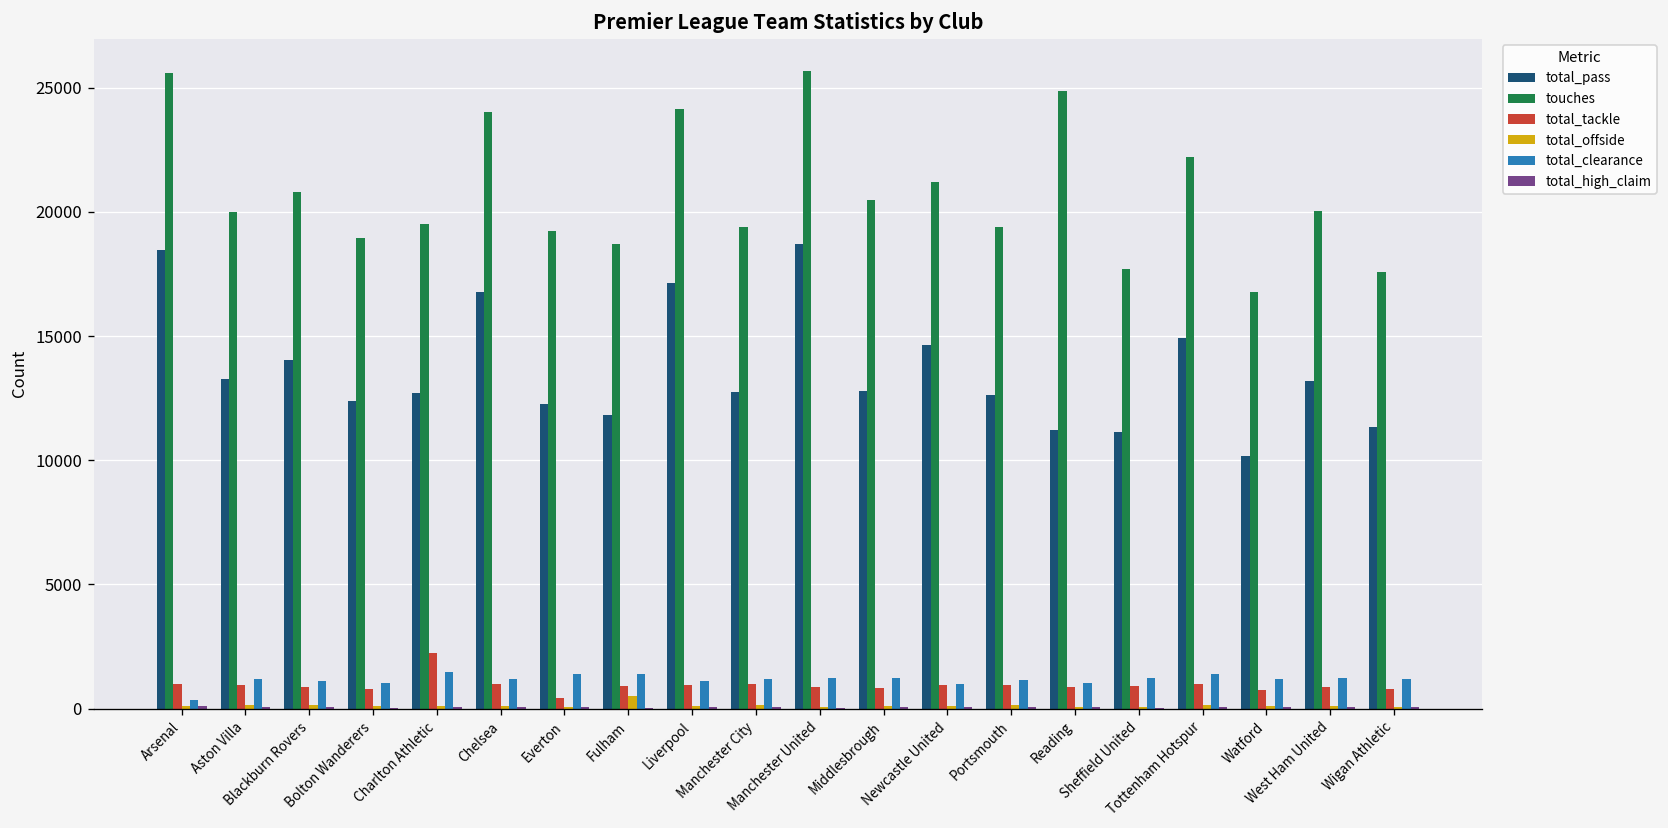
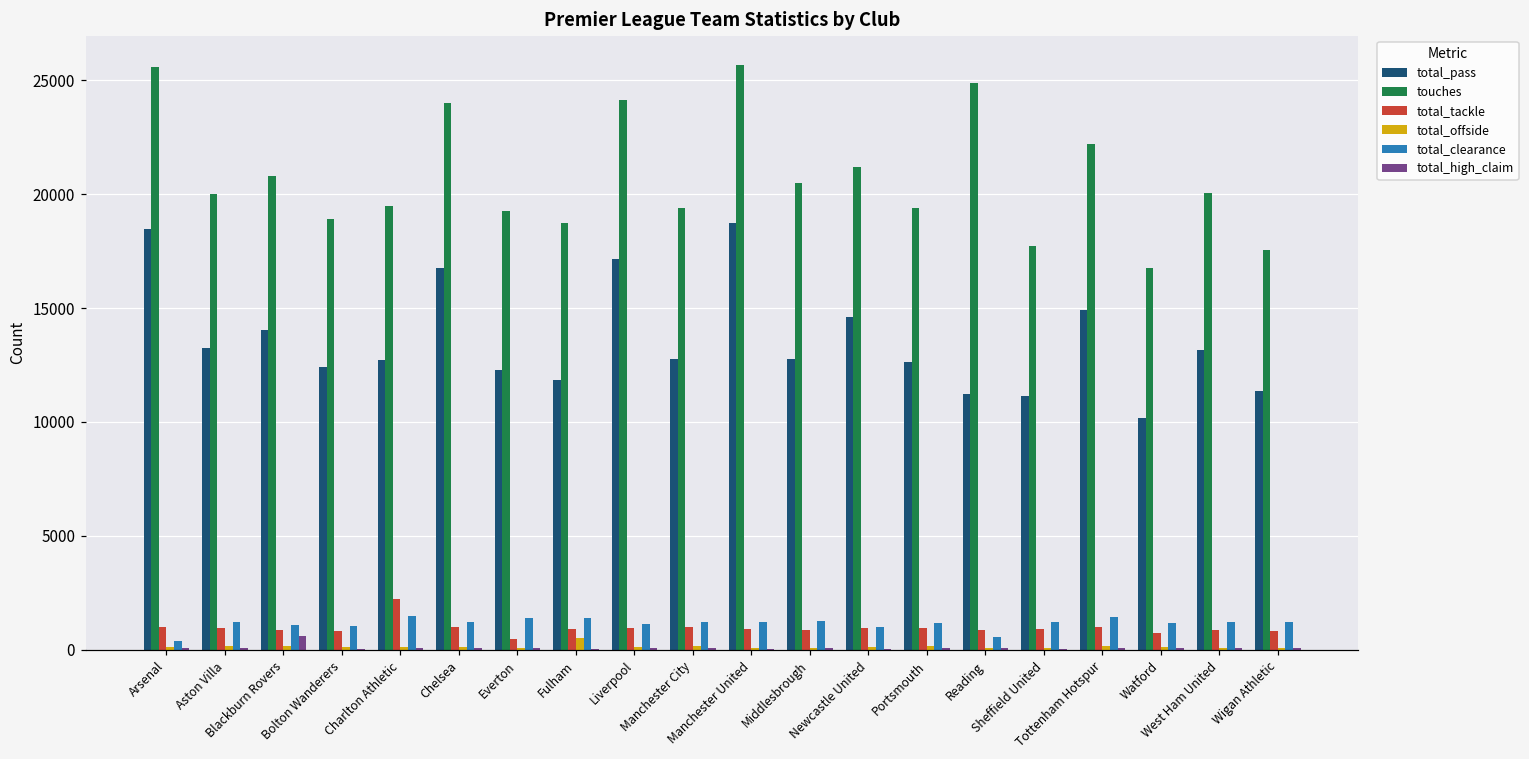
total_high_claim, Blackburn Rovers: 100 -> 600
total_clearance, Reading: 1000 -> 500
